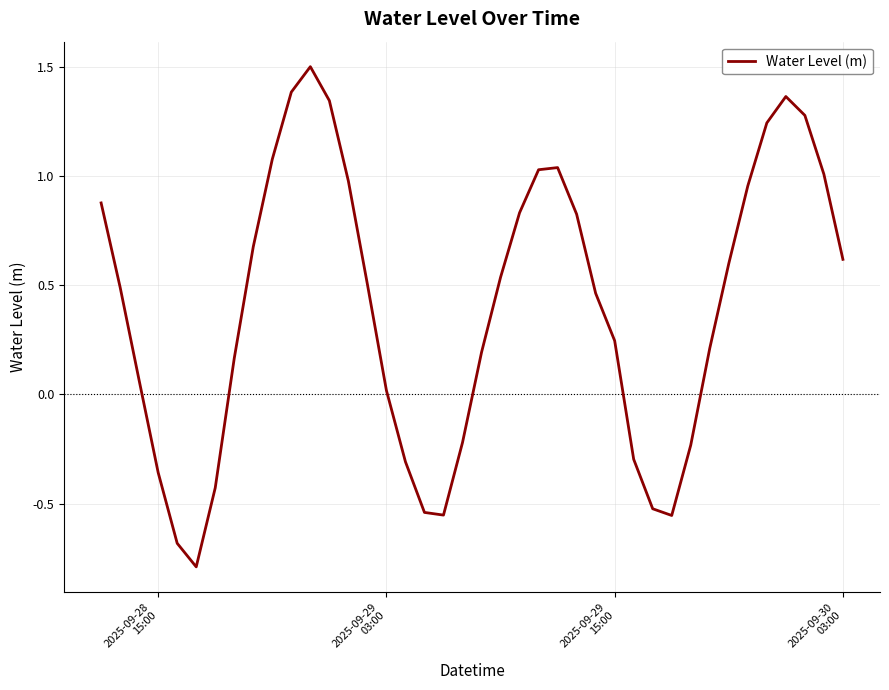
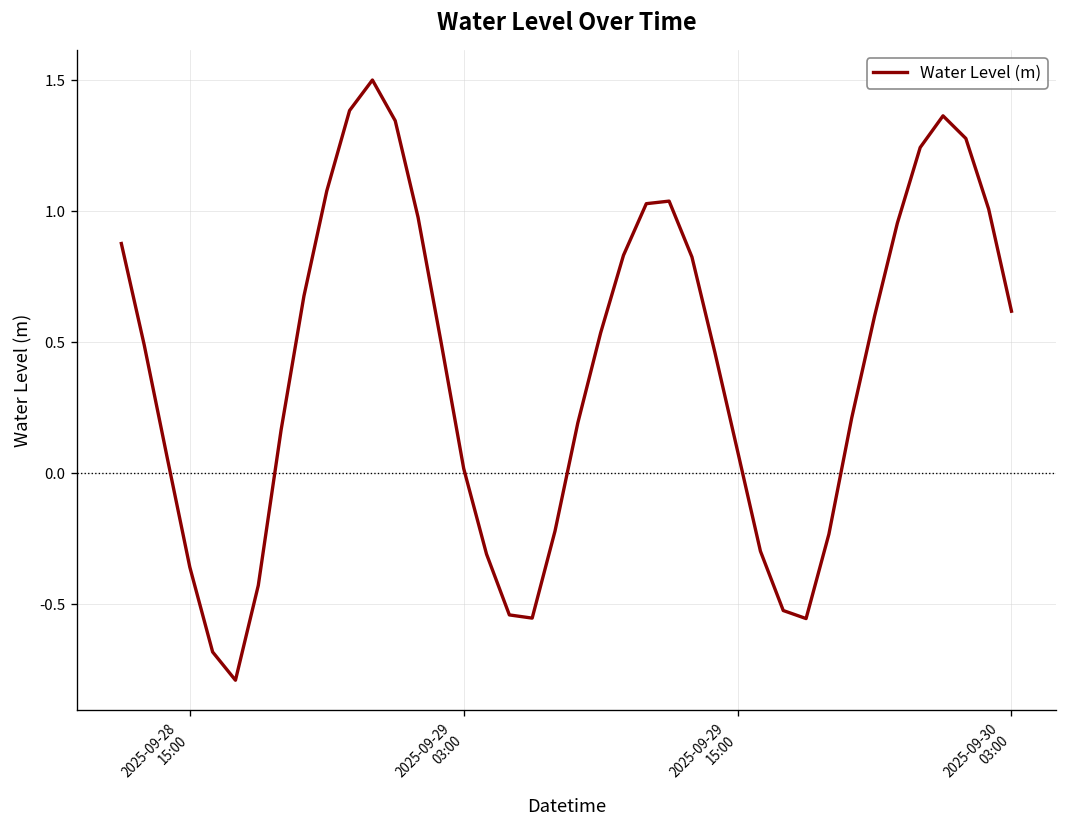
2025-09-29 15:00: 0.25 -> 0.08
